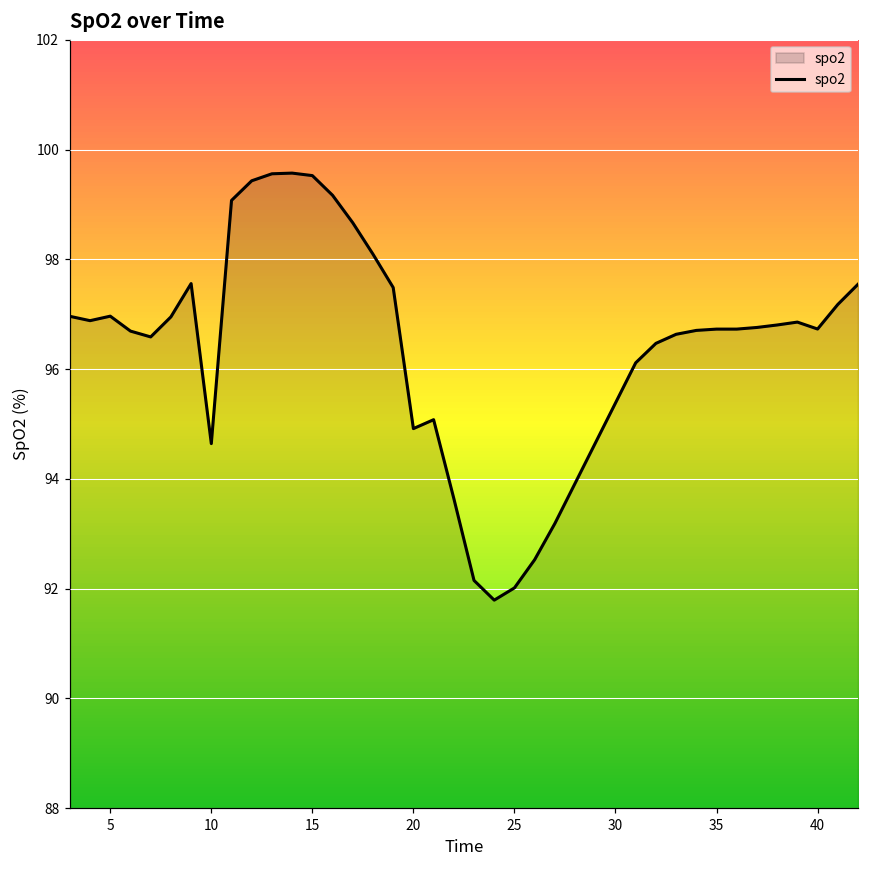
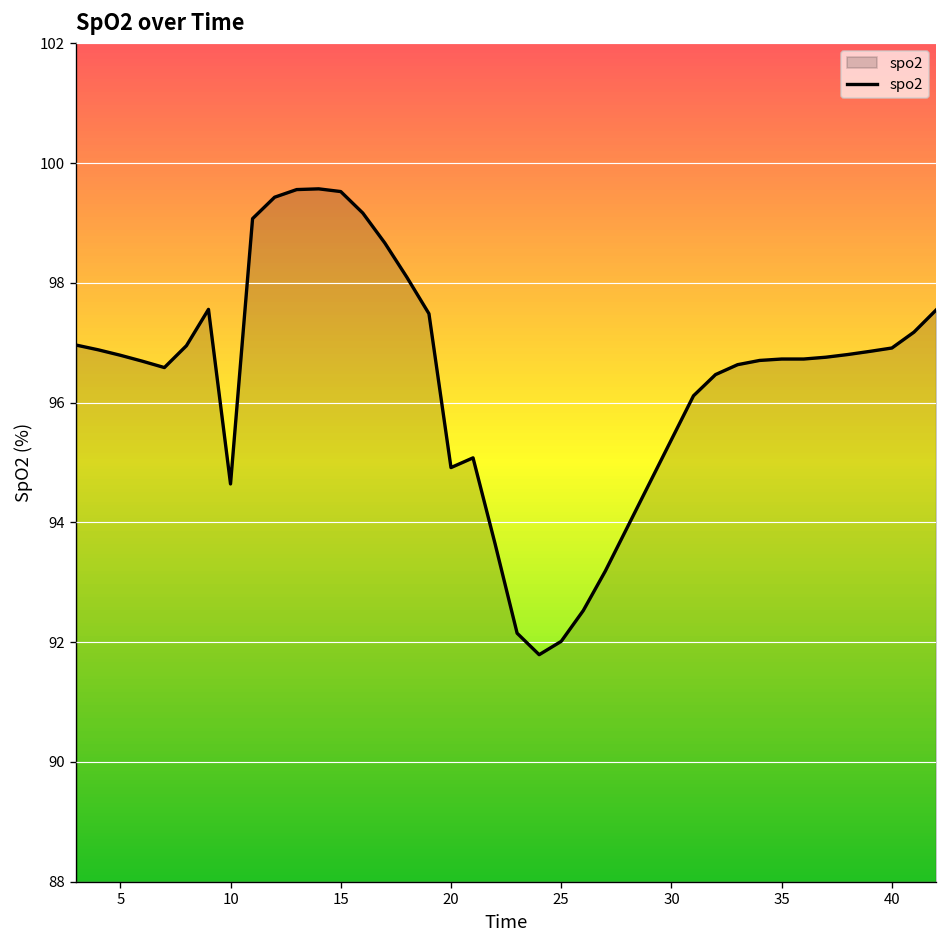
5: 97.0 -> 96.8
40: 96.7 -> 96.9
